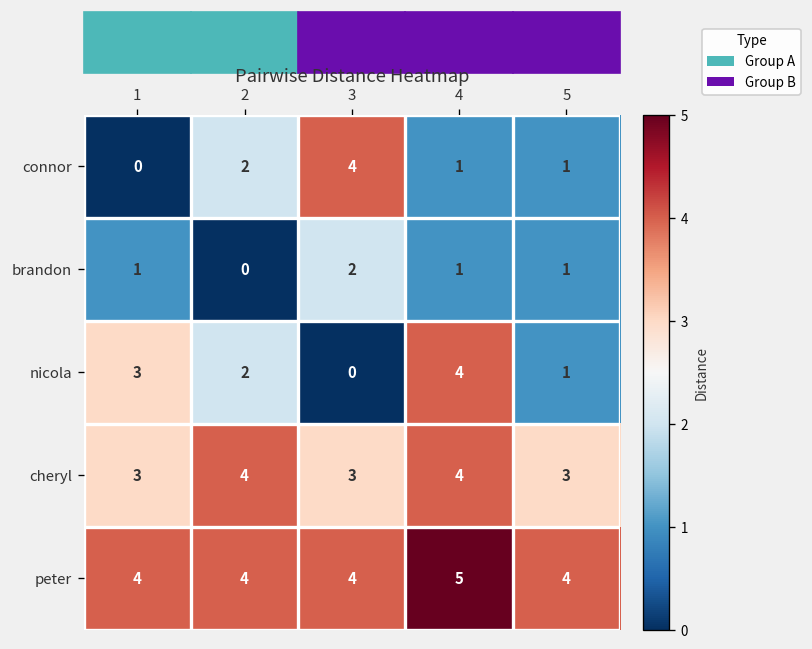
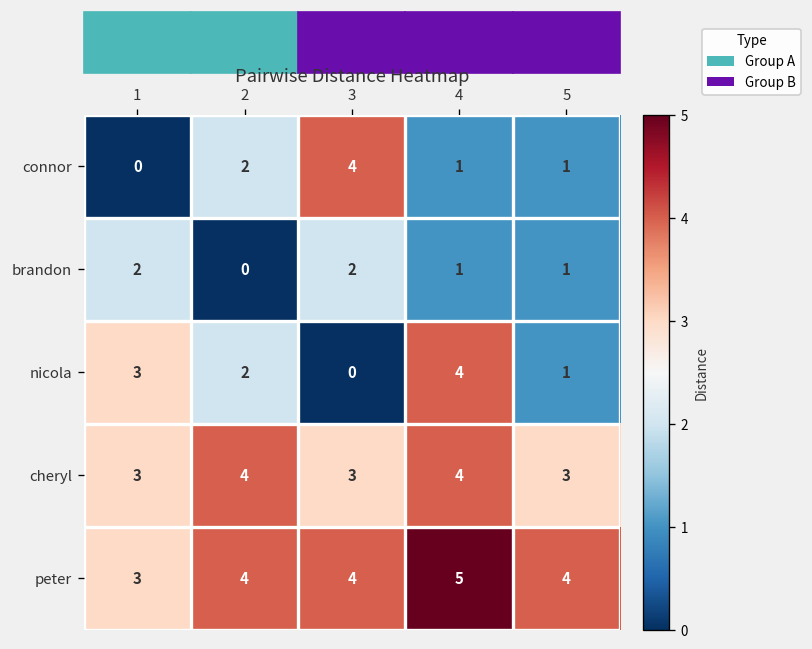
brandon, 1: 1 -> 2
peter, 1: 4 -> 3
